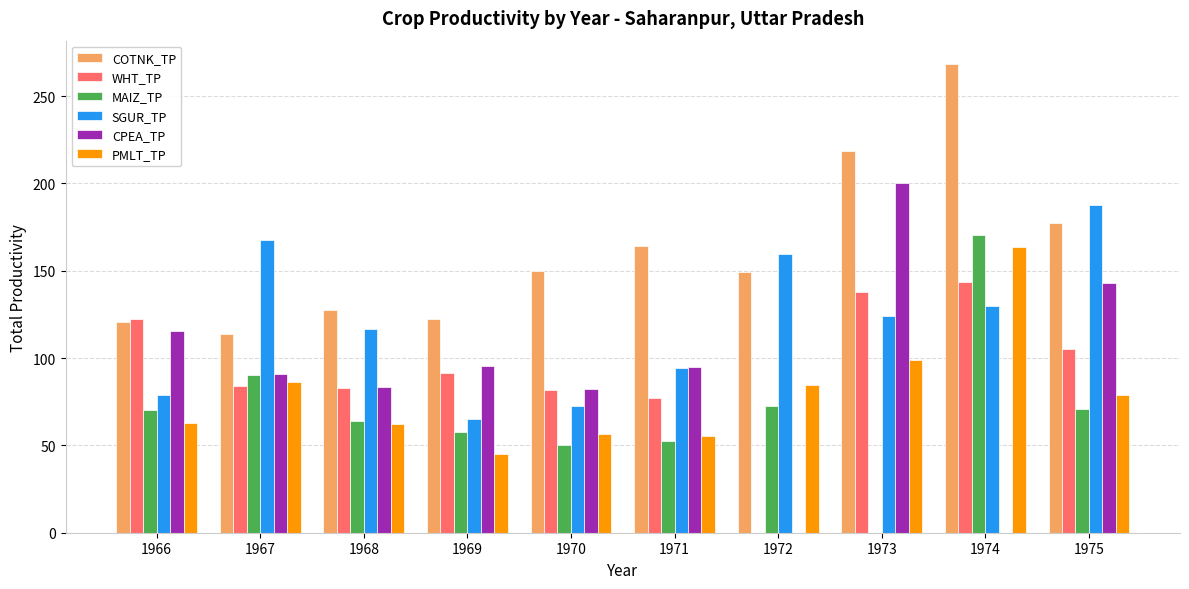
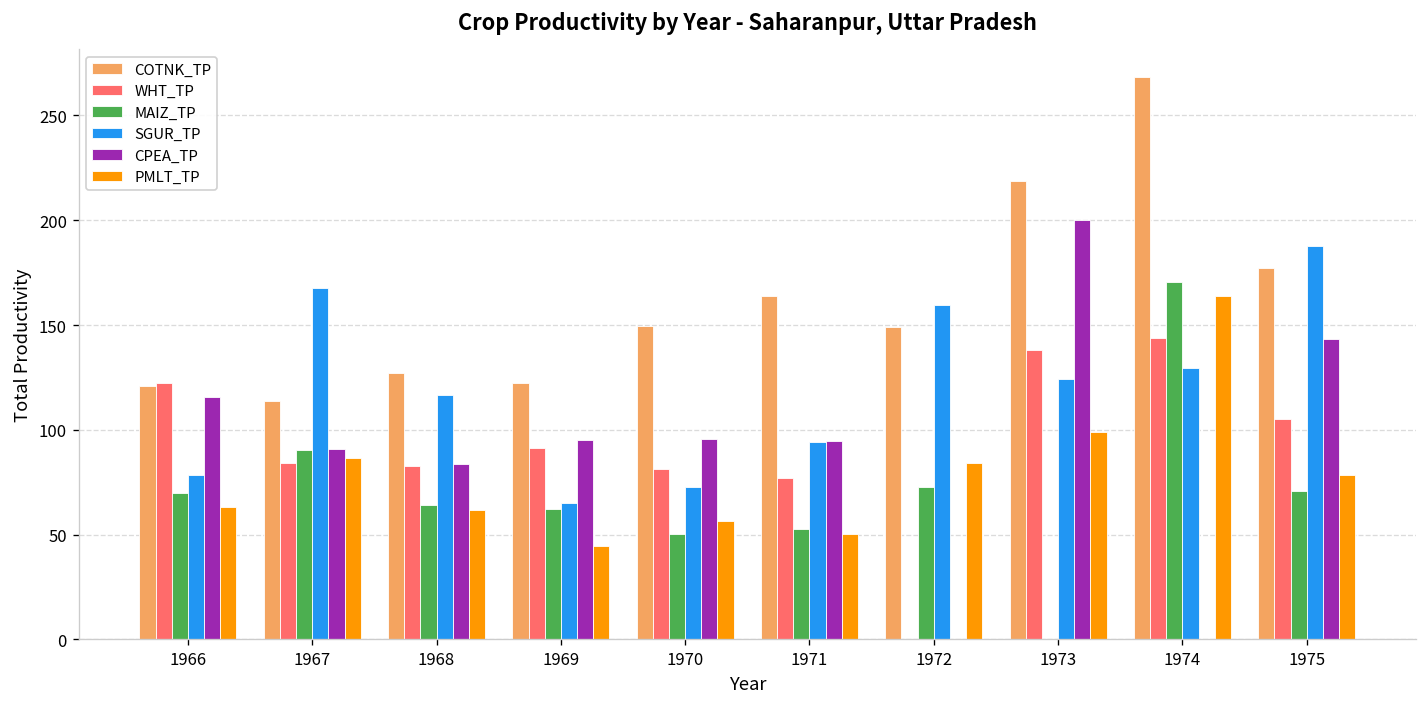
MAIZ_TP, 1969: 58 -> 62
CPEA_TP, 1970: 82 -> 96
PMLT_TP, 1971: 56 -> 51
